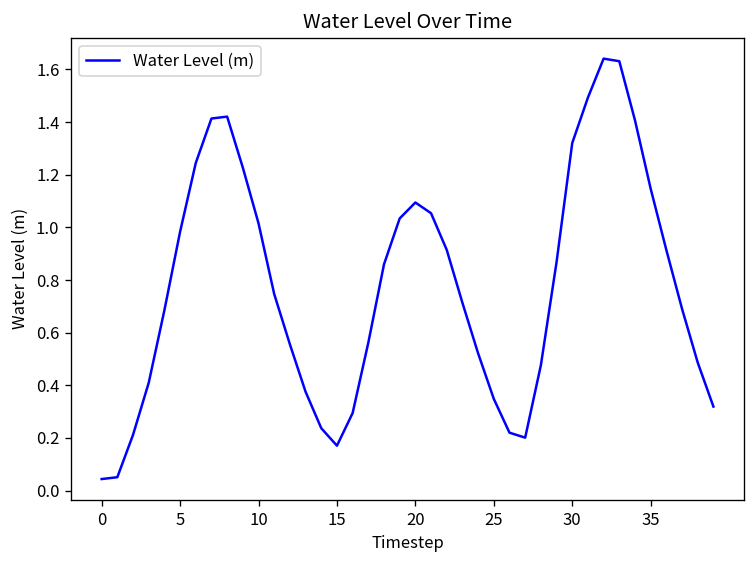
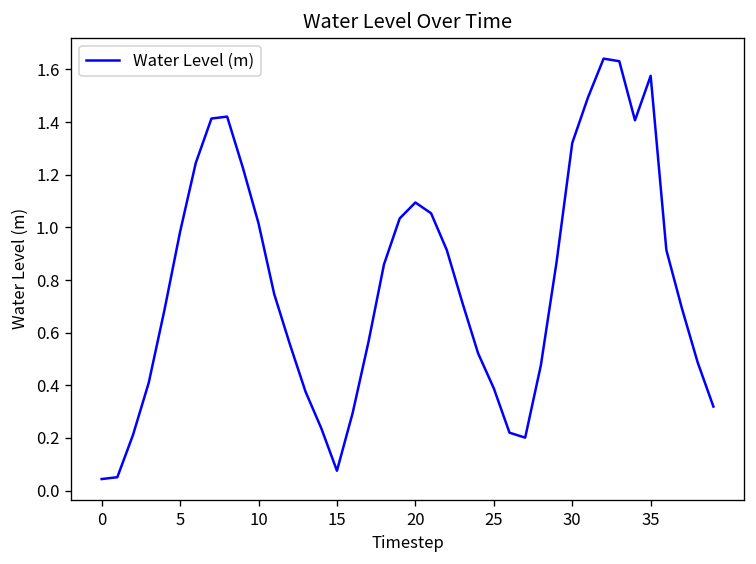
15: 0.17 -> 0.08
25: 0.35 -> 0.39
35: 1.15 -> 1.58
